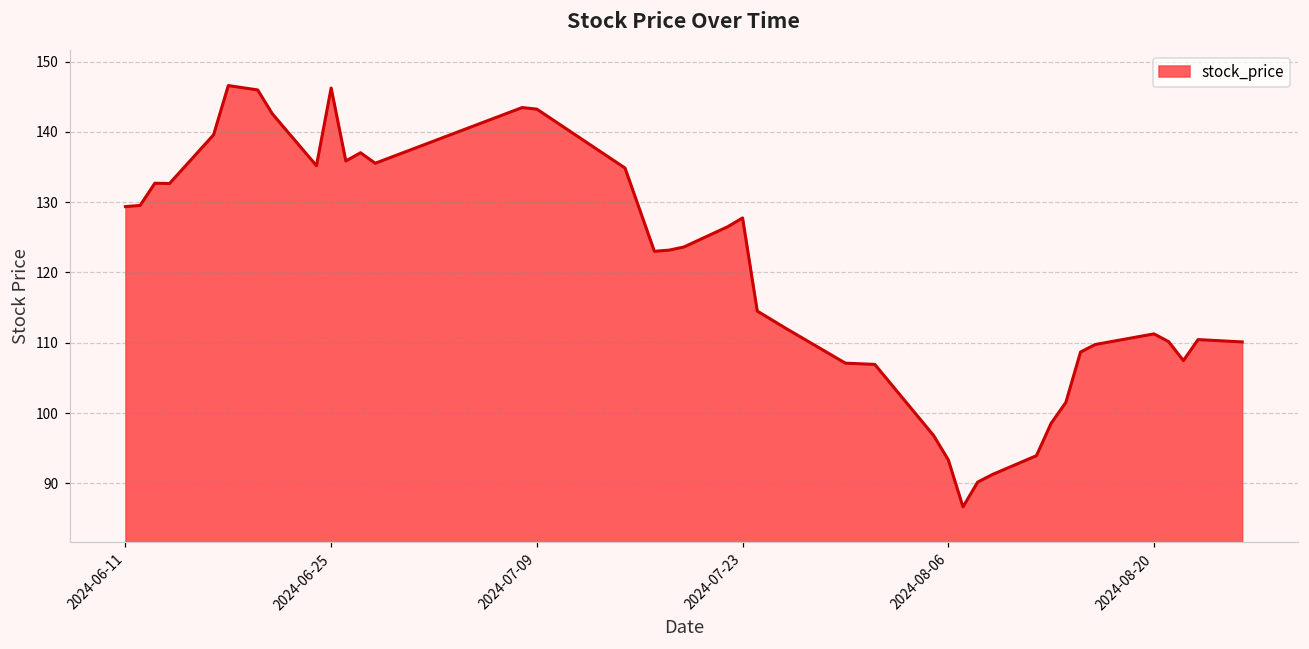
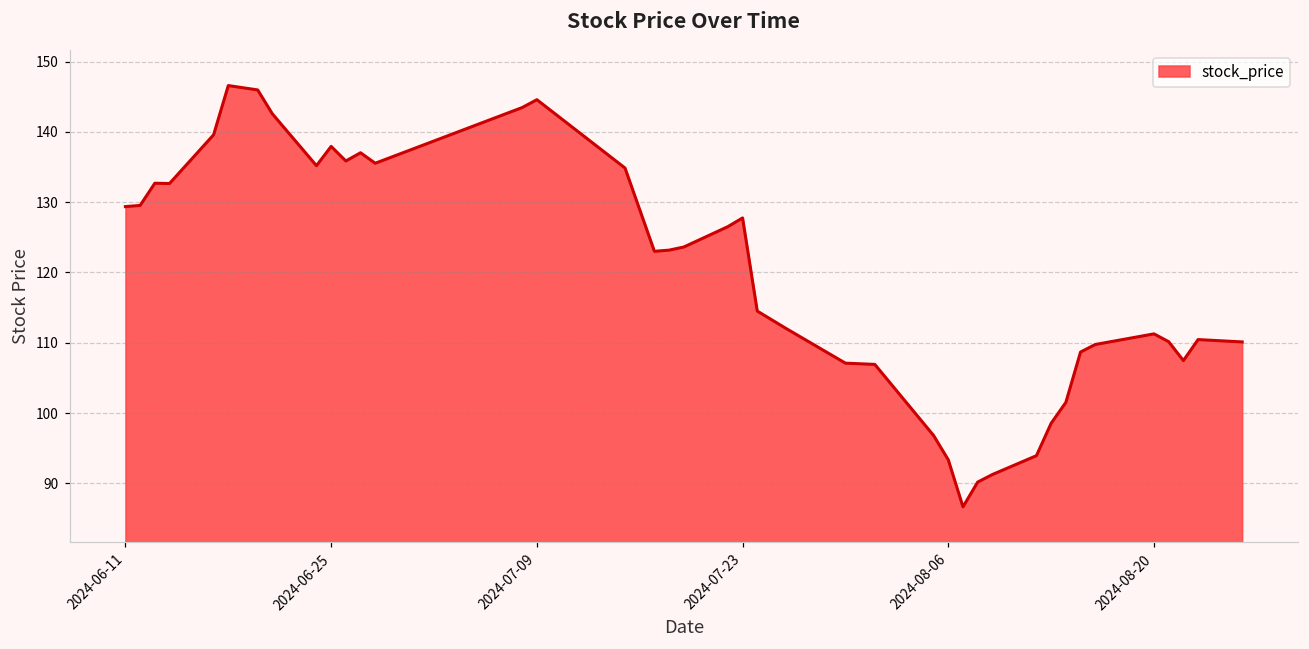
2024-06-25: 146 -> 138
2024-07-09: 143 -> 145
